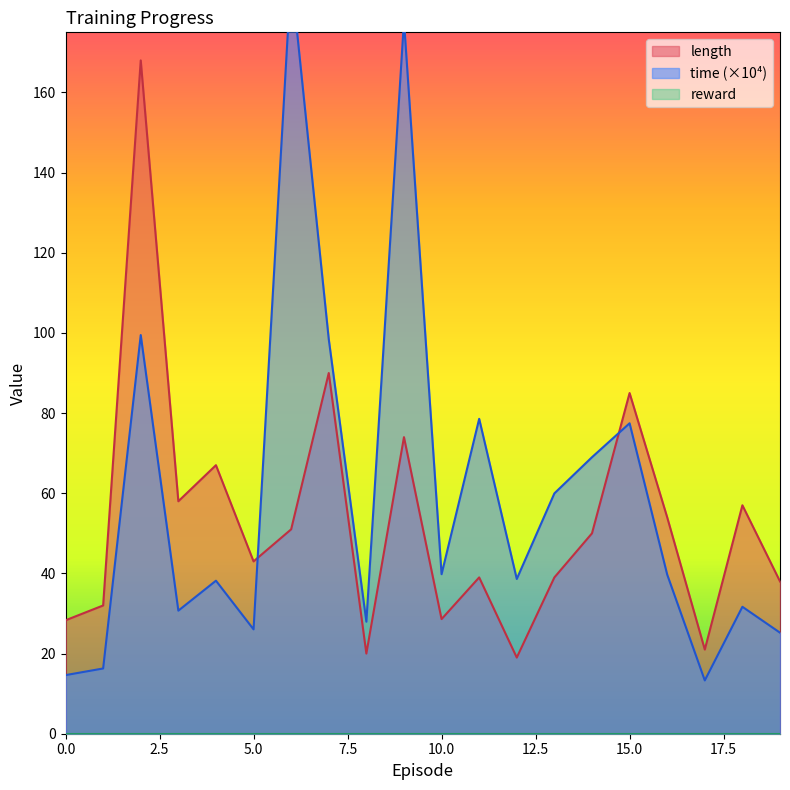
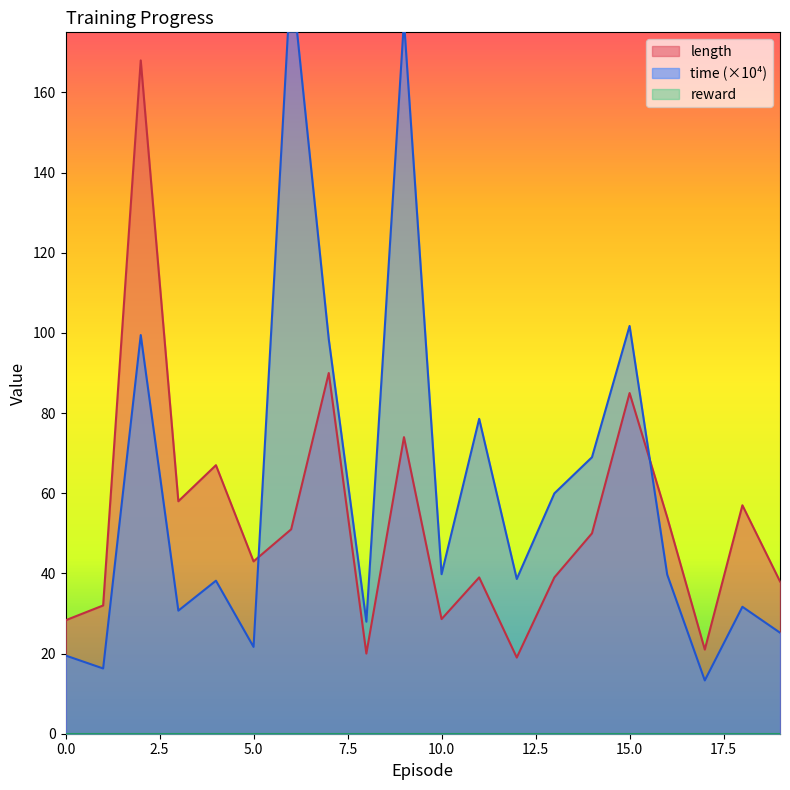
time (×10⁴), 0.0: 15 -> 20
time (×10⁴), 5.0: 26 -> 22
time (×10⁴), 15.0: 77 -> 102
